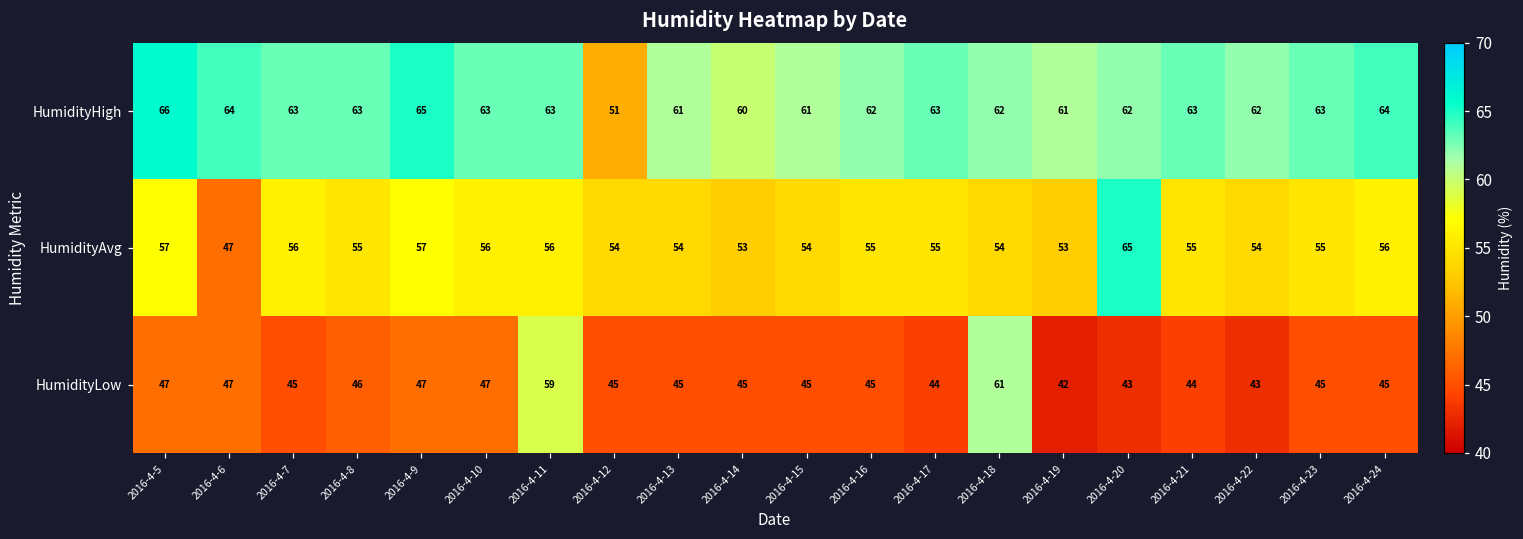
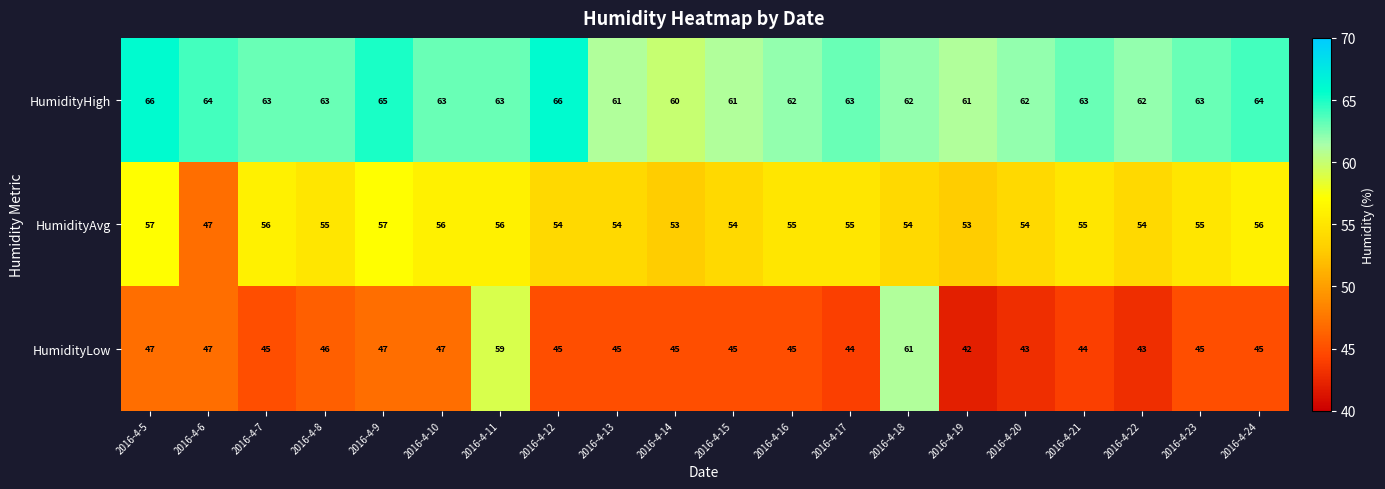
HumidityHigh, 2016-4-12: 51 -> 66
HumidityAvg, 2016-4-20: 65 -> 54
